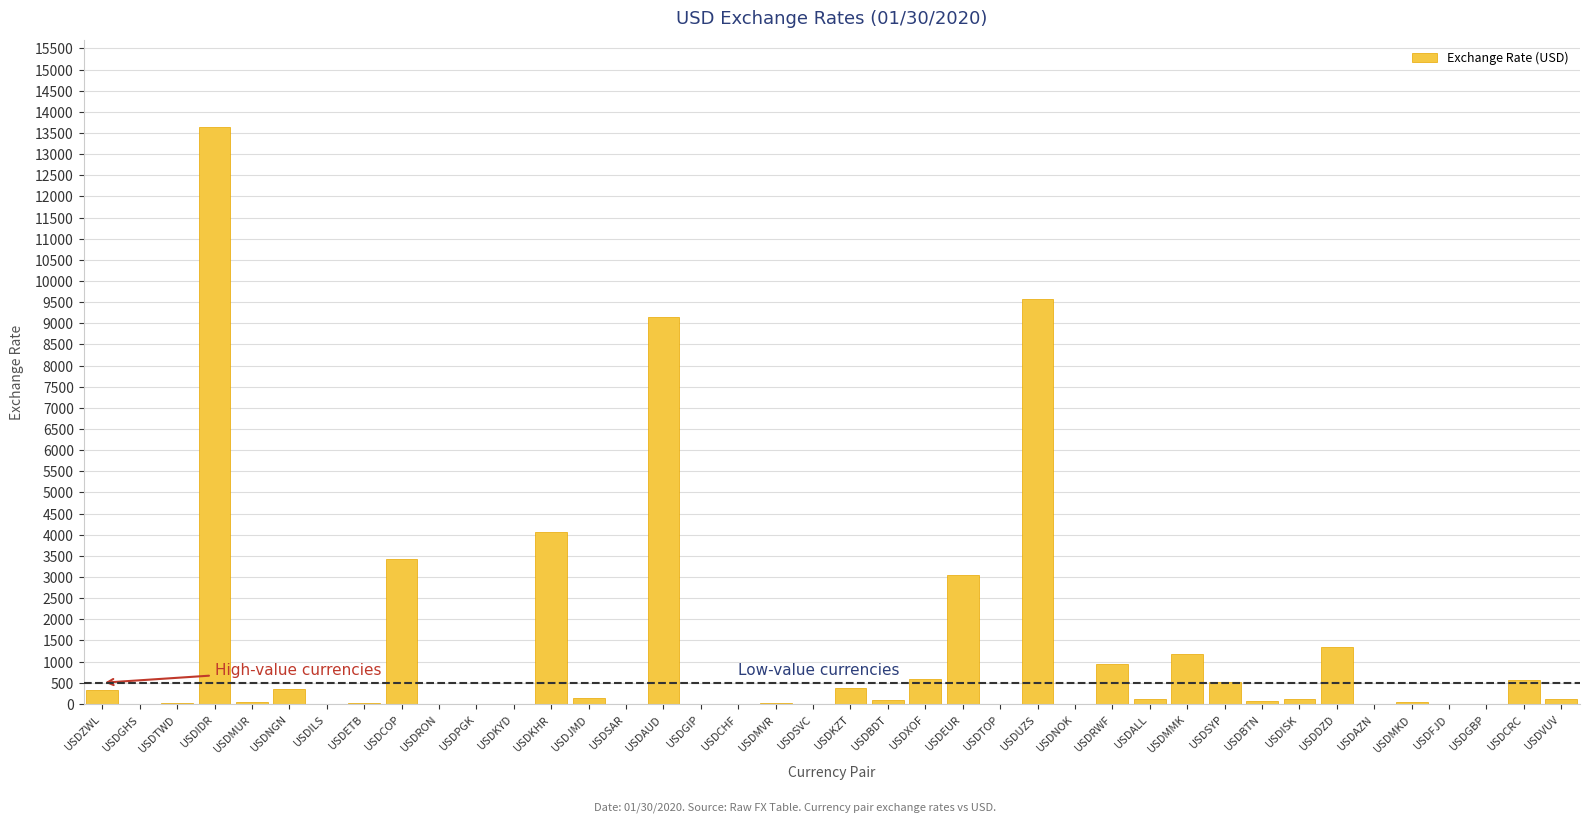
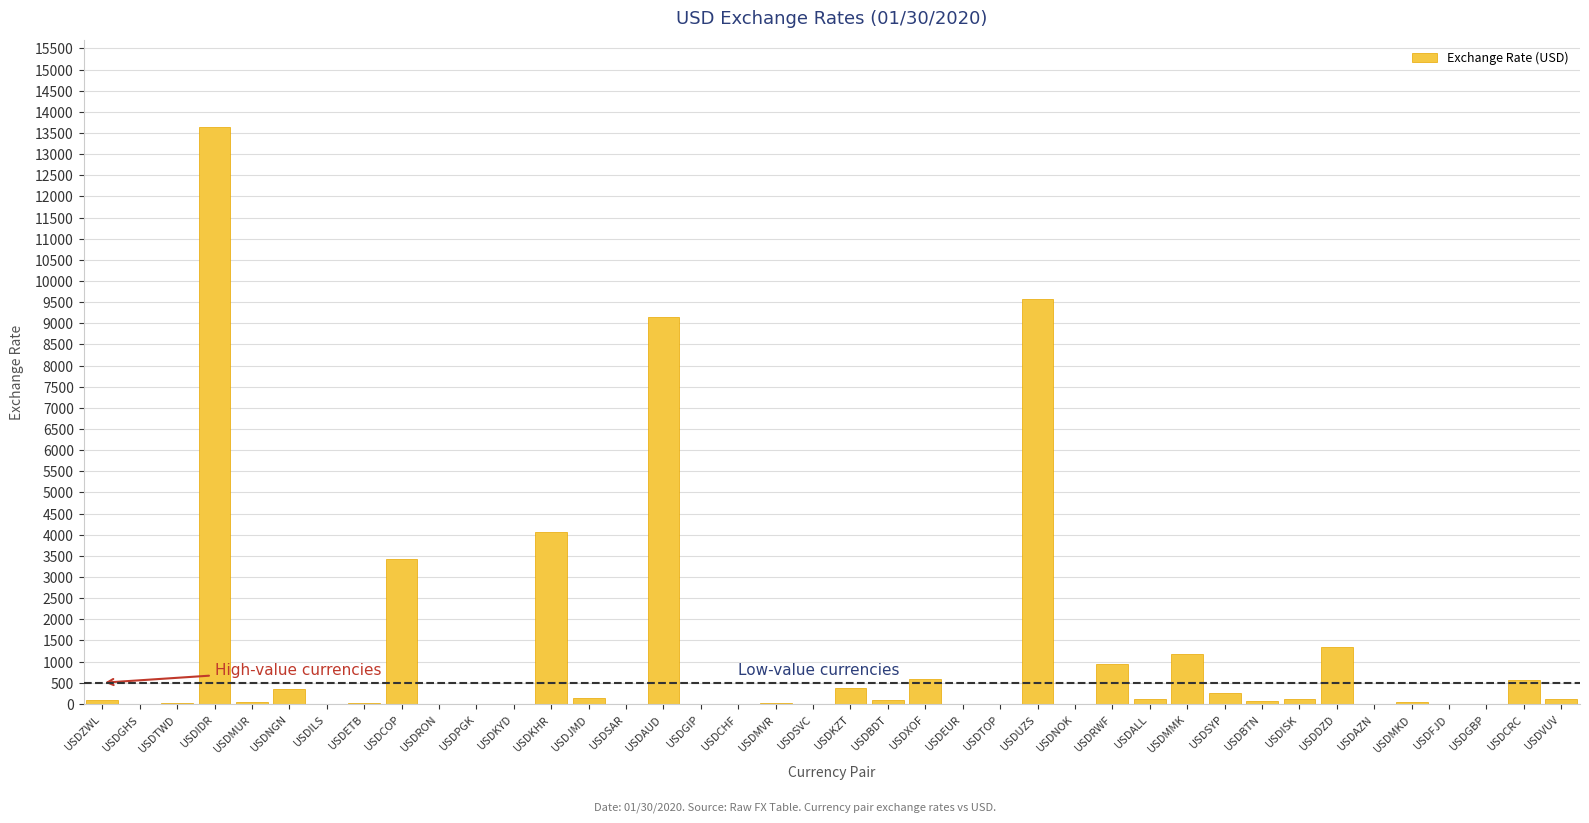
USDZWL: 300 -> 100
USDEUR: 3100 -> 0
USDSYP: 500 -> 300
